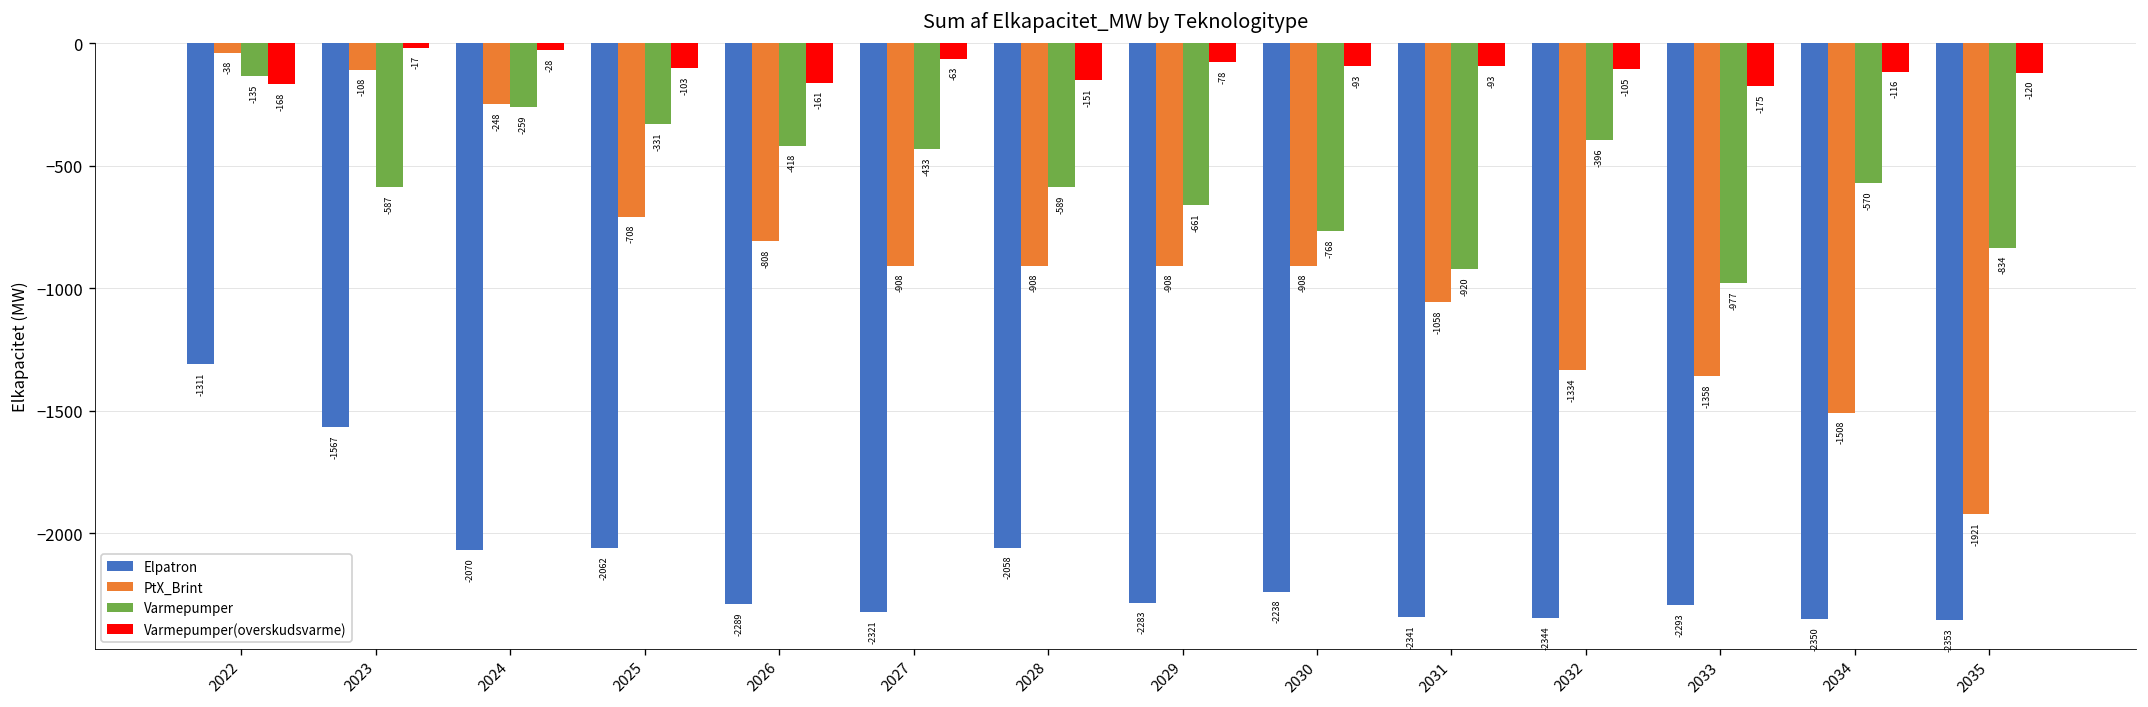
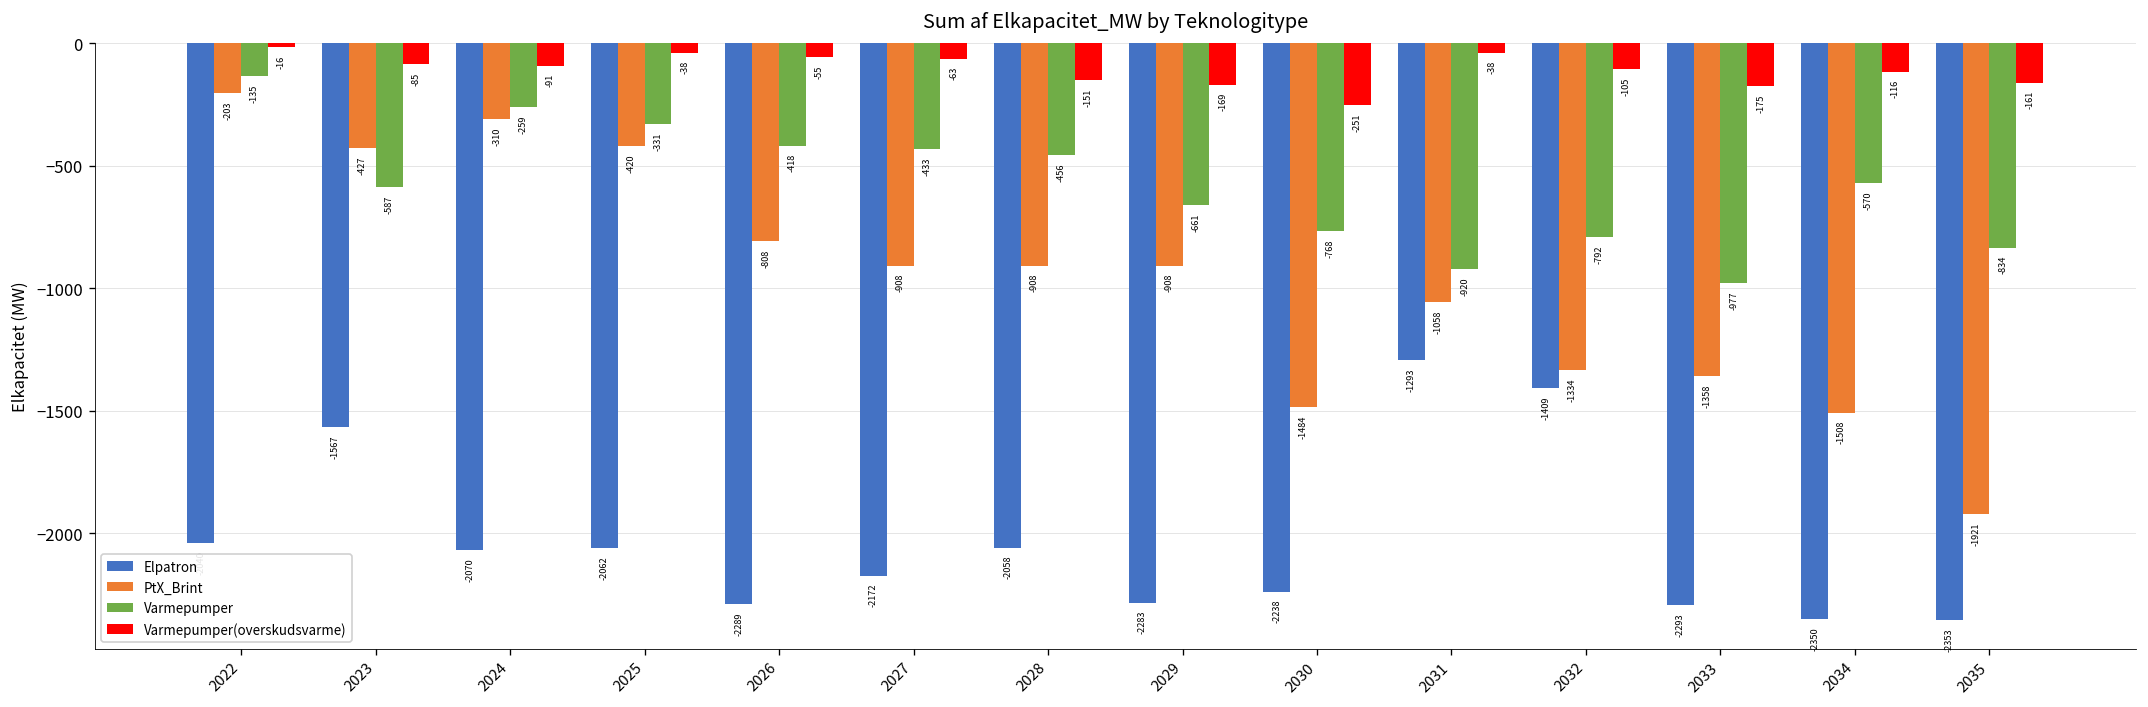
Elpatron, 2022: -1310 -> -2040
PtX_Brint, 2022: -38 -> -203
Varmepumper(overskudsvarme), 2022: -168 -> -16
PtX_Brint, 2023: -108 -> -427
Varmepumper(overskudsvarme), 2023: -17 -> -85
PtX_Brint, 2024: -248 -> -310
Varmepumper(overskudsvarme), 2024: -28 -> -91
PtX_Brint, 2025: -708 -> -420
Varmepumper(overskudsvarme), 2025: -103 -> -38
Varmepumper(overskudsvarme), 2026: -161 -> -55
Elpatron, 2027: -2321 -> -2172
Varmepumper, 2028: -589 -> -456
Varmepumper(overskudsvarme), 2029: -78 -> -169
PtX_Brint, 2030: -908 -> -1484
Varmepumper(overskudsvarme), 2030: -93 -> -251
Elpatron, 2031: -2341 -> -1293
Varmepumper(overskudsvarme), 2031: -93 -> -38
Elpatron, 2032: -2344 -> -1409
Varmepumper, 2032: -396 -> -792
Varmepumper(overskudsvarme), 2035: -120 -> -161
